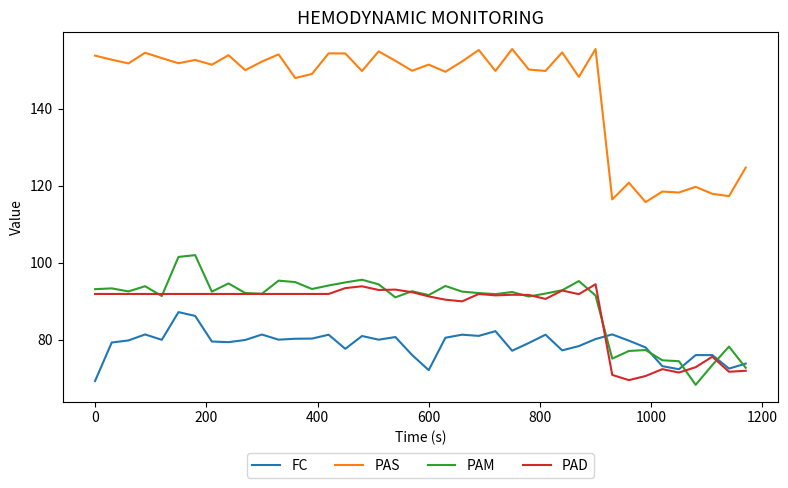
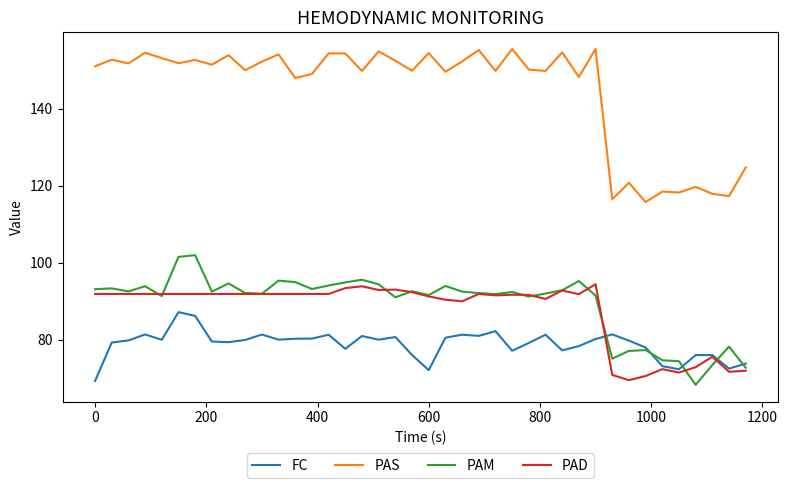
PAS, 0: 154 -> 151
PAS, 600: 151 -> 154
